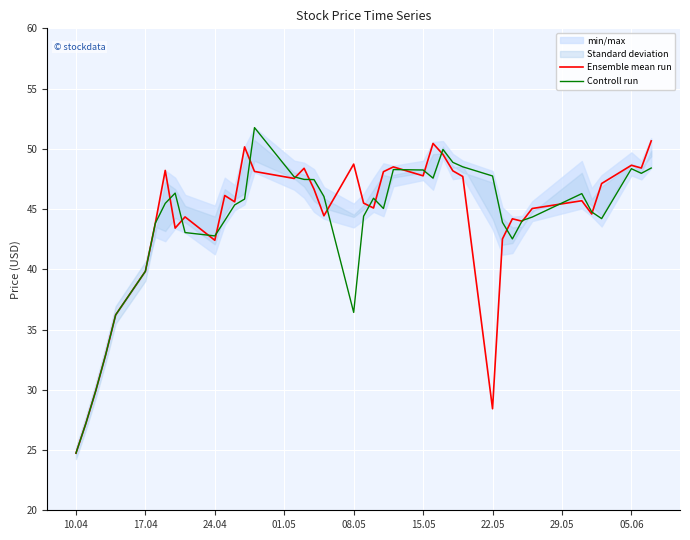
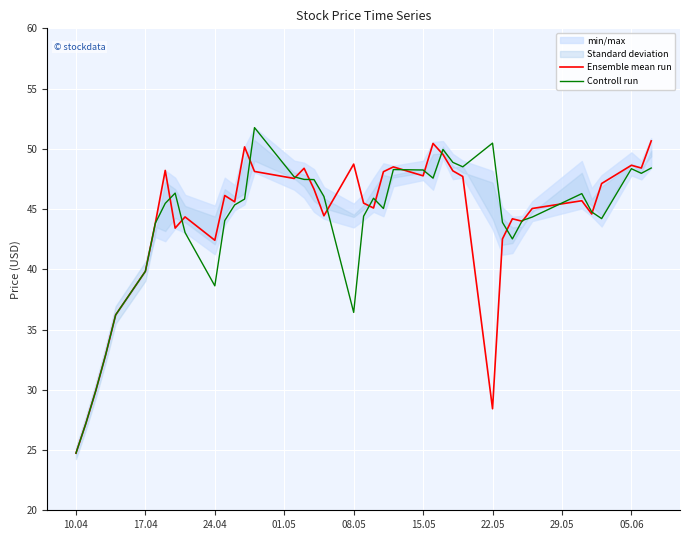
Controll run, 24.04: 42.8 -> 38.6
Controll run, 22.05: 47.7 -> 50.5
